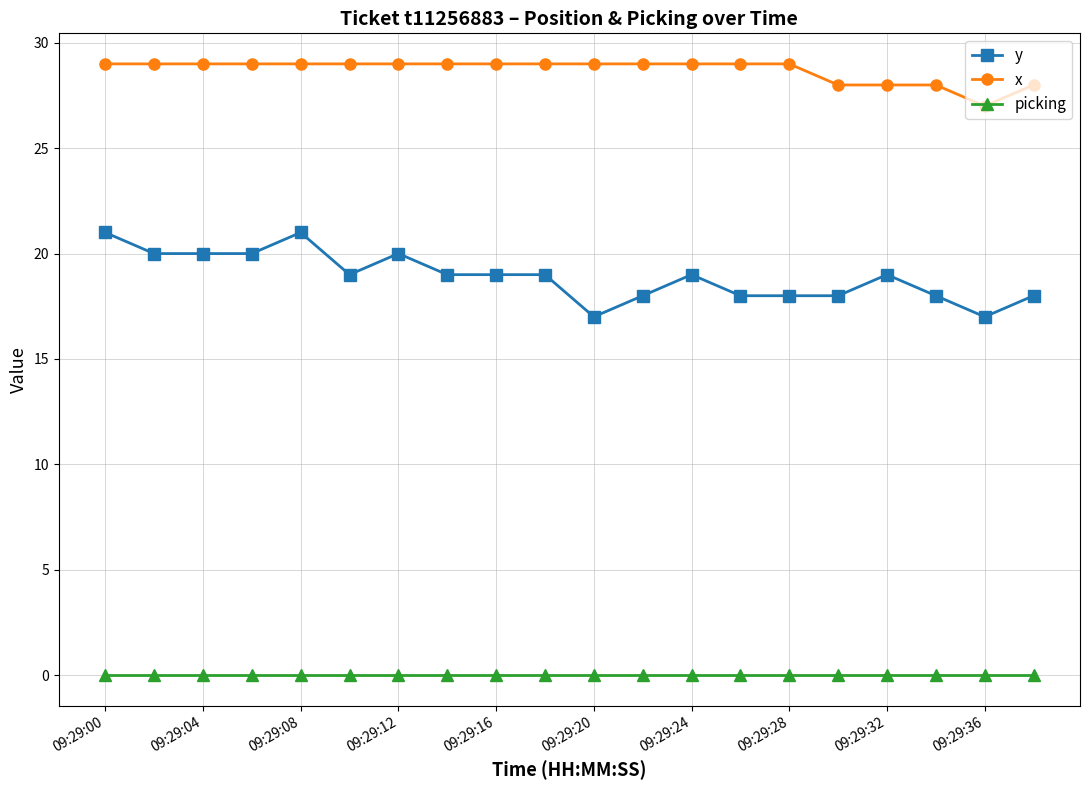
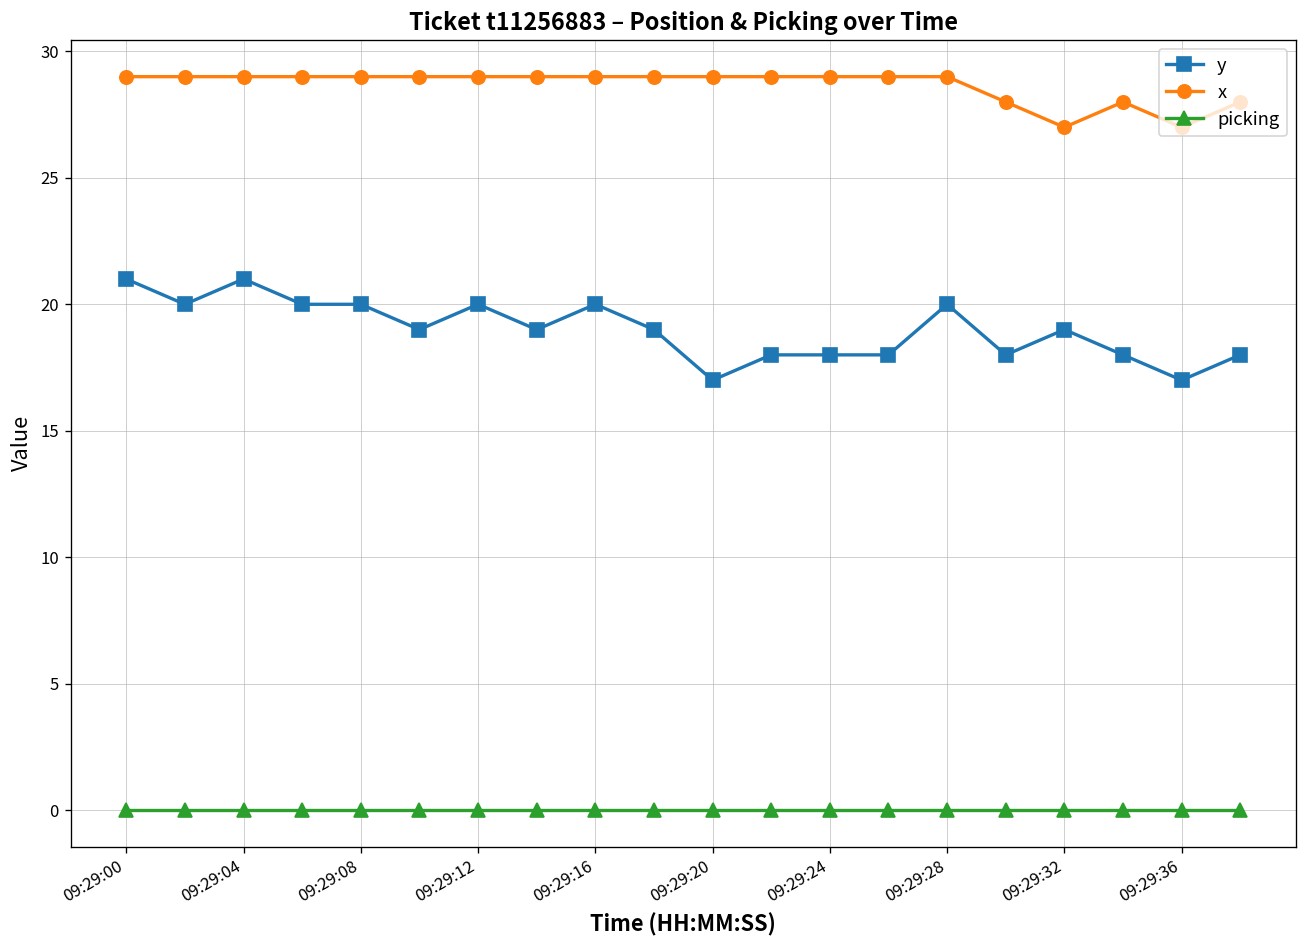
y, 09:29:04: 20 -> 21
y, 09:29:08: 21 -> 20
y, 09:29:16: 19 -> 20
y, 09:29:24: 19 -> 18
y, 09:29:28: 18 -> 20
x, 09:29:32: 28 -> 27
